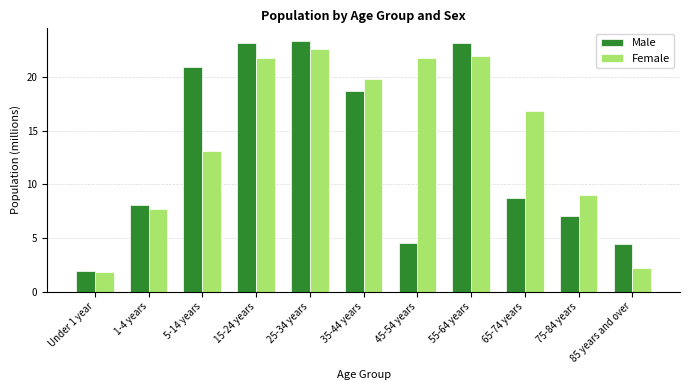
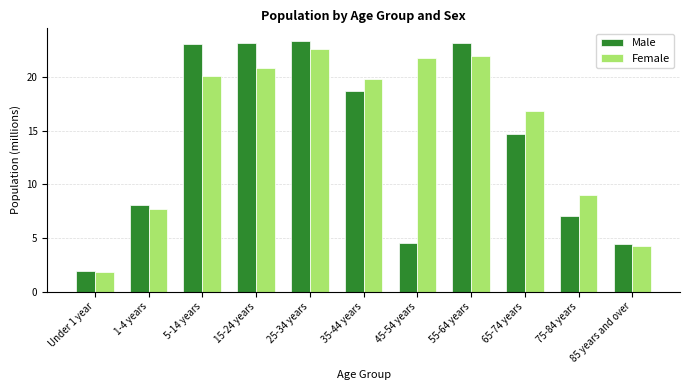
Male, 5-14 years: 20.9 -> 23.0
Female, 5-14 years: 13.1 -> 20.1
Female, 15-24 years: 21.7 -> 20.9
Male, 65-74 years: 8.7 -> 14.7
Female, 85 years and over: 2.2 -> 4.2
